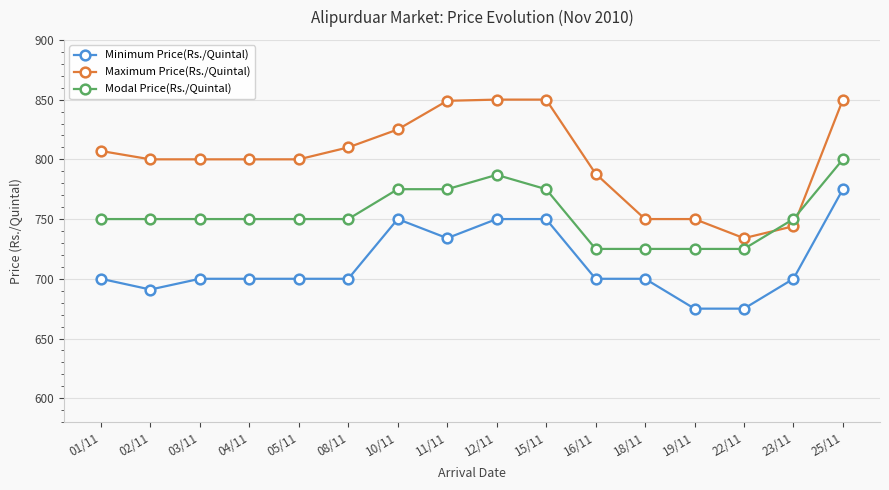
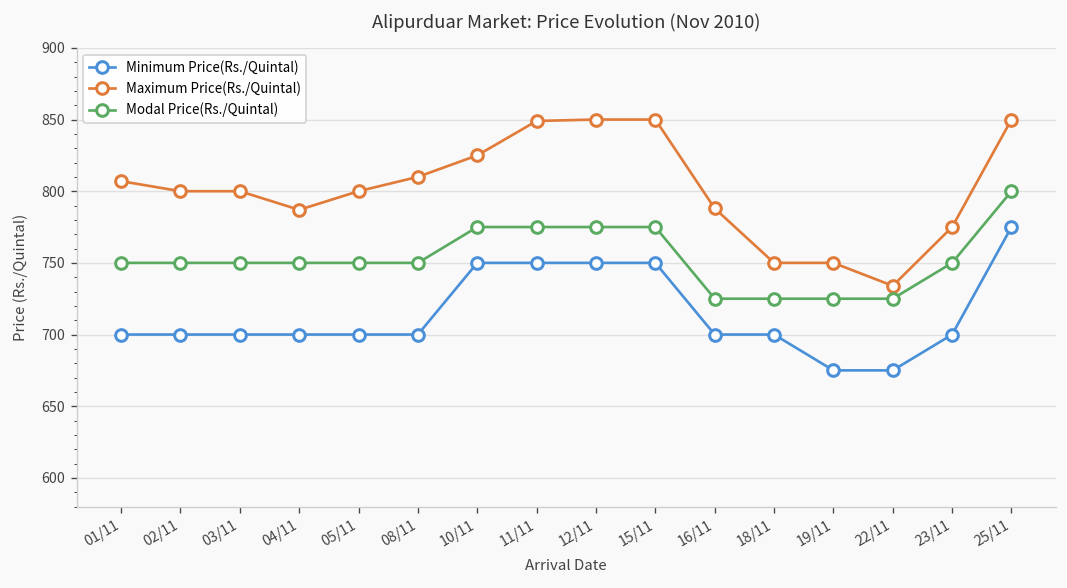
Minimum Price(Rs./Quintal), 02/11: 691 -> 700
Maximum Price(Rs./Quintal), 04/11: 800 -> 787
Minimum Price(Rs./Quintal), 11/11: 734 -> 750
Modal Price(Rs./Quintal), 12/11: 787 -> 775
Maximum Price(Rs./Quintal), 23/11: 744 -> 775
